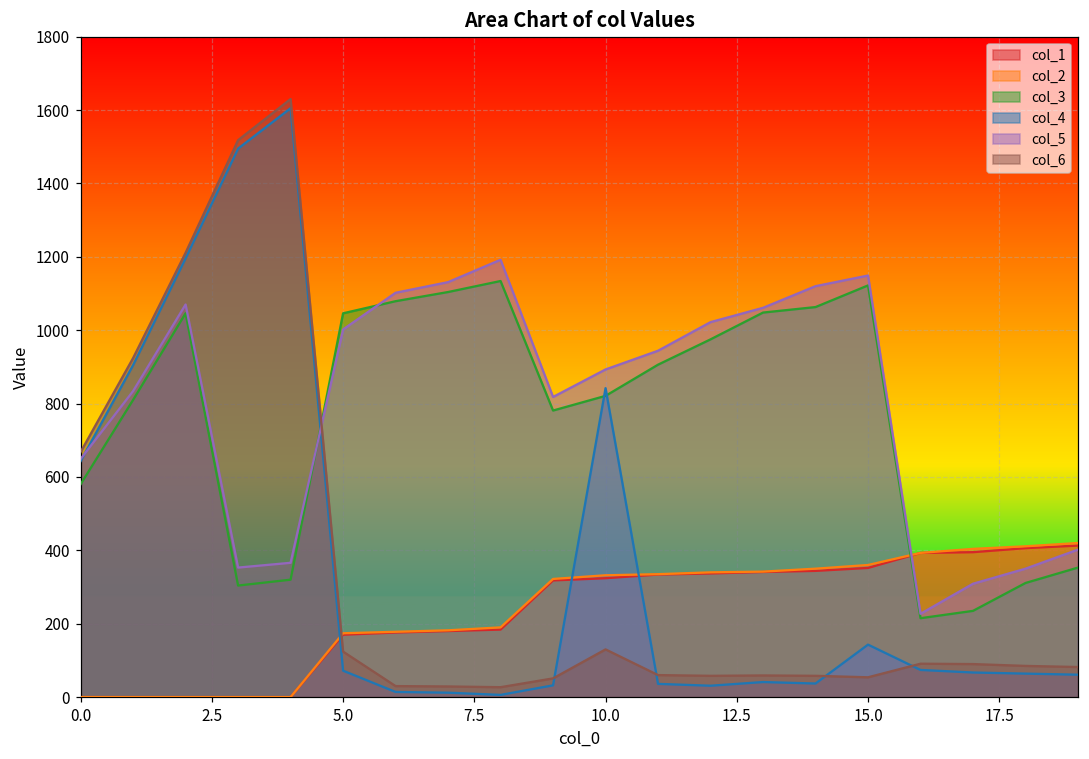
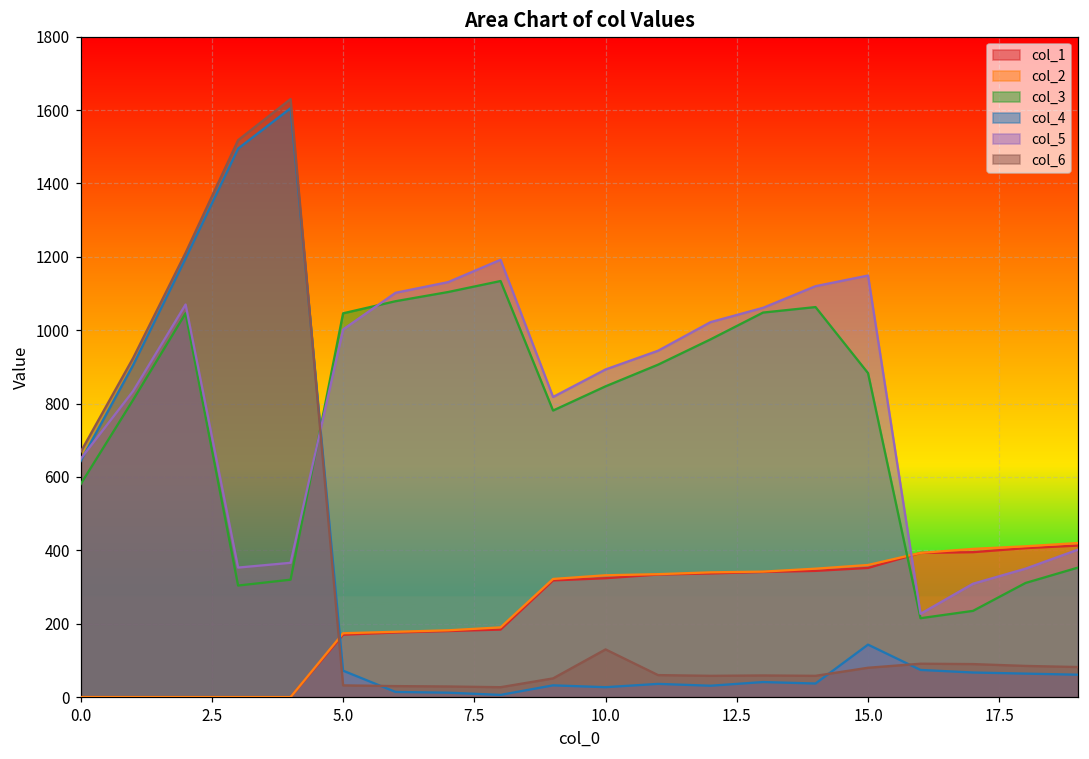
col_6, 5.0: 120 -> 30
col_3, 10.0: 820 -> 850
col_4, 10.0: 840 -> 30
col_3, 15.0: 1120 -> 880
col_6, 15.0: 50 -> 80
